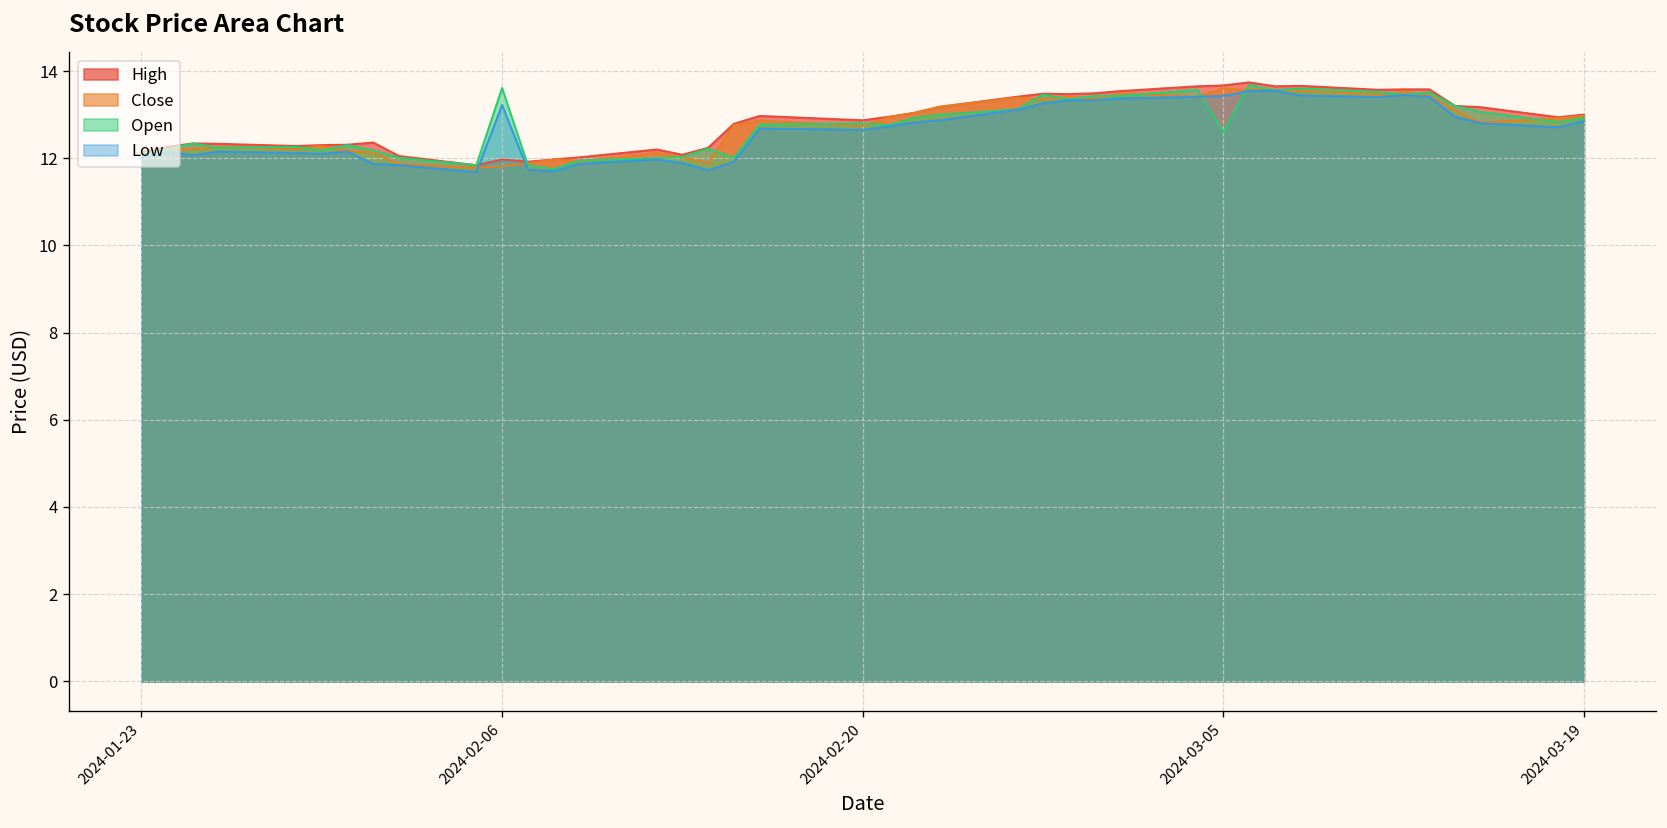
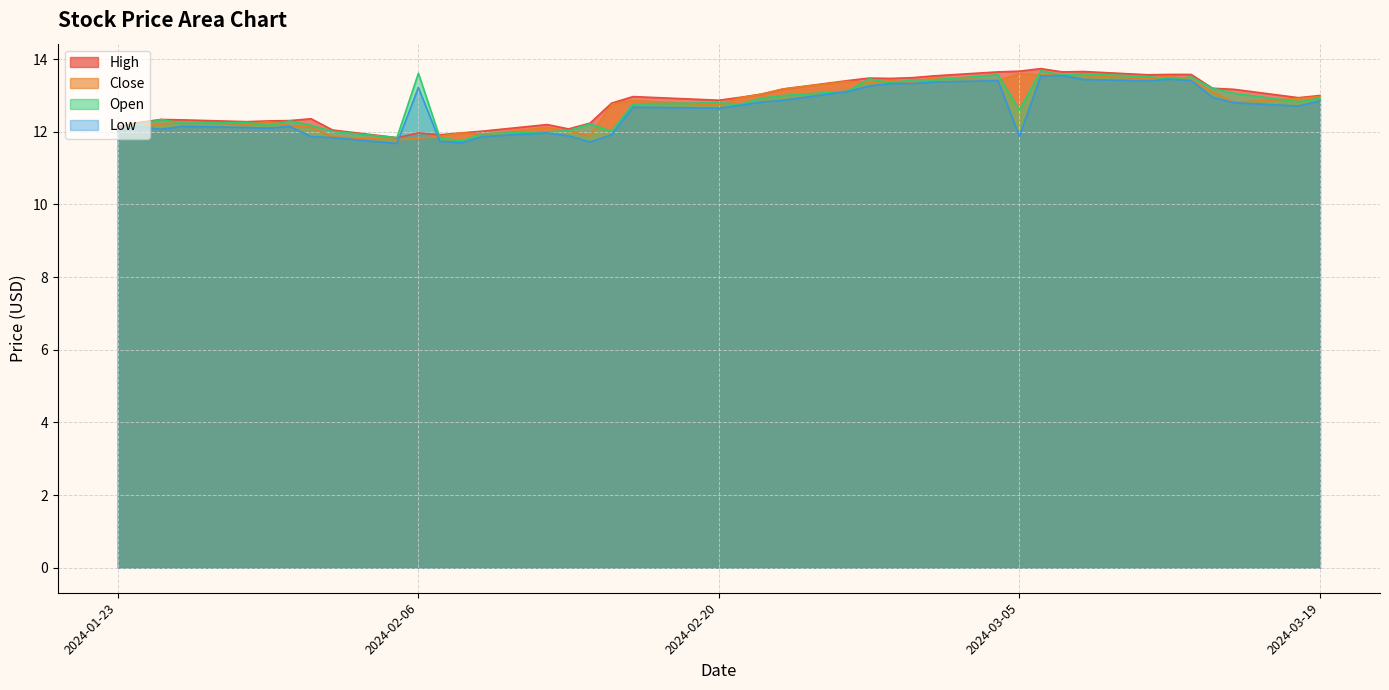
Low, 2024-03-05: 13.4 -> 11.9
